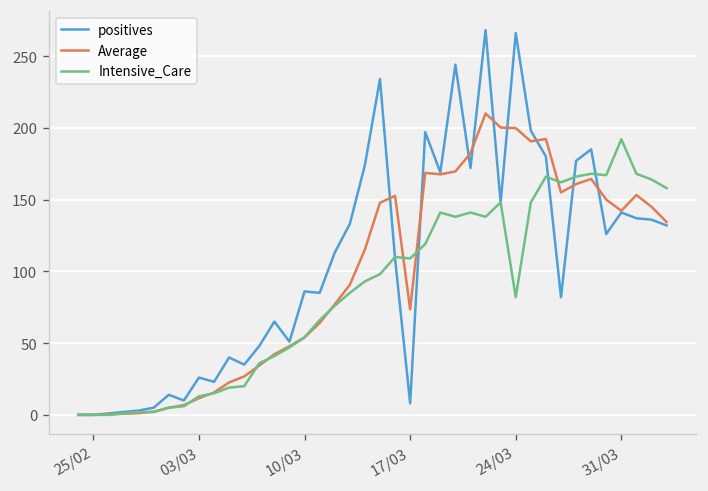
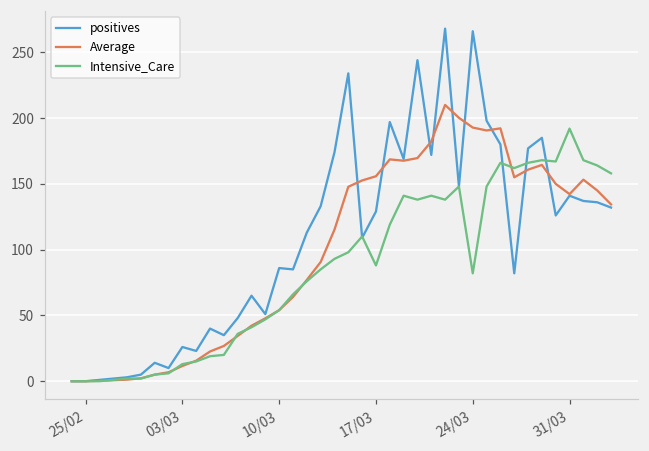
positives, 17/03: 8 -> 129
Average, 17/03: 74 -> 156
Intensive_Care, 17/03: 109 -> 88
Average, 24/03: 200 -> 193
